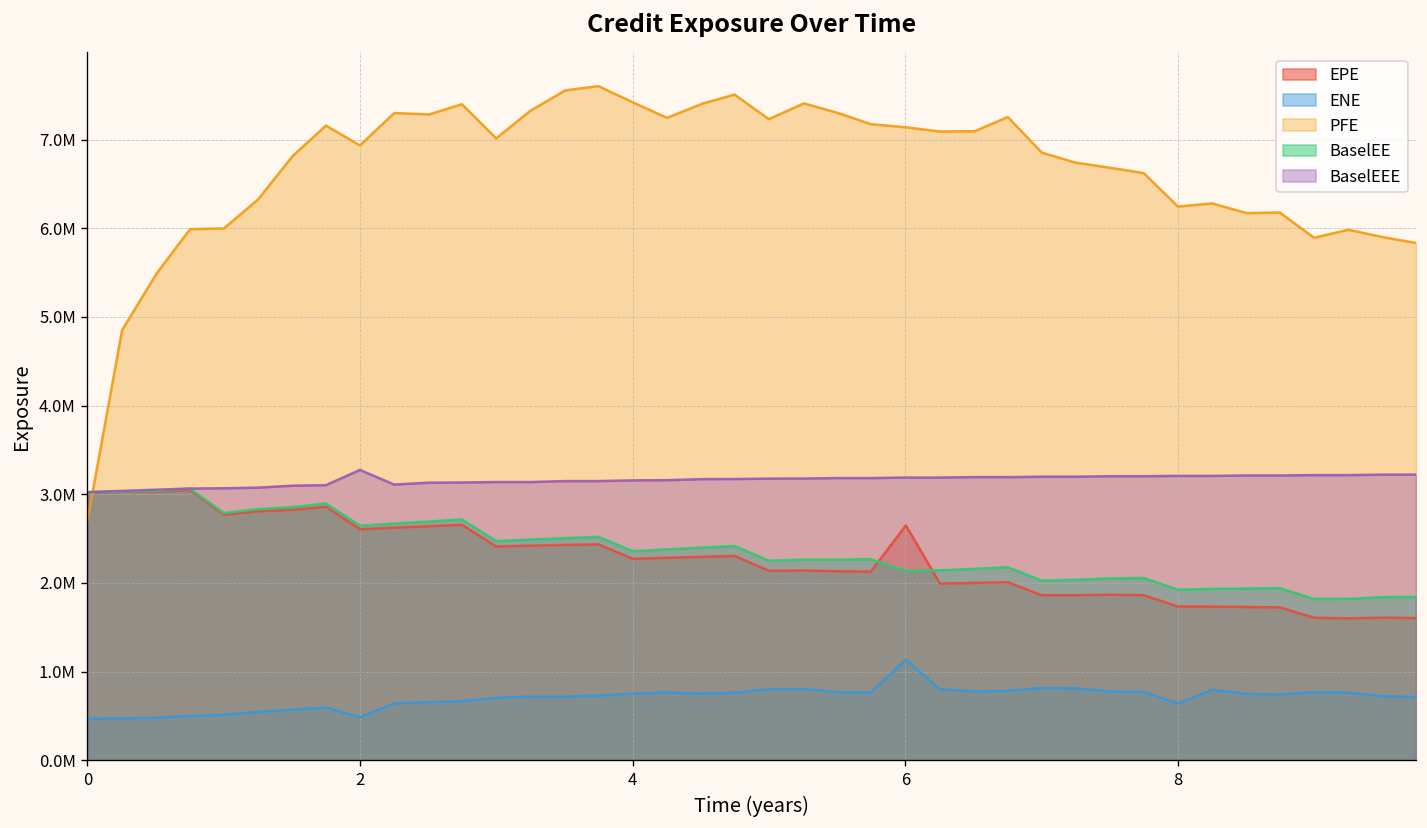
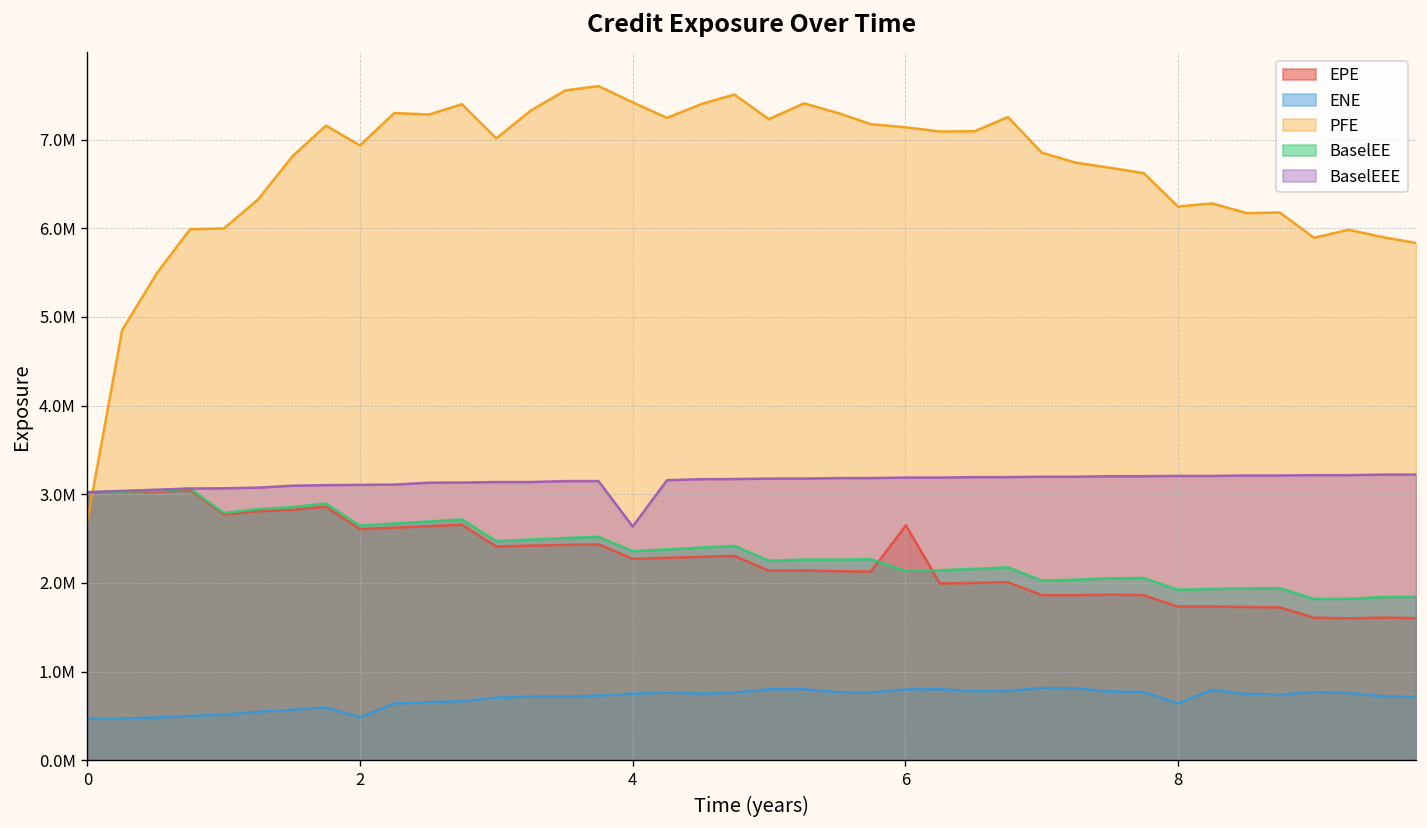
BaselEEE, 2: 3300000 -> 3100000
BaselEEE, 4: 3200000 -> 2600000
ENE, 6: 1100000 -> 800000
